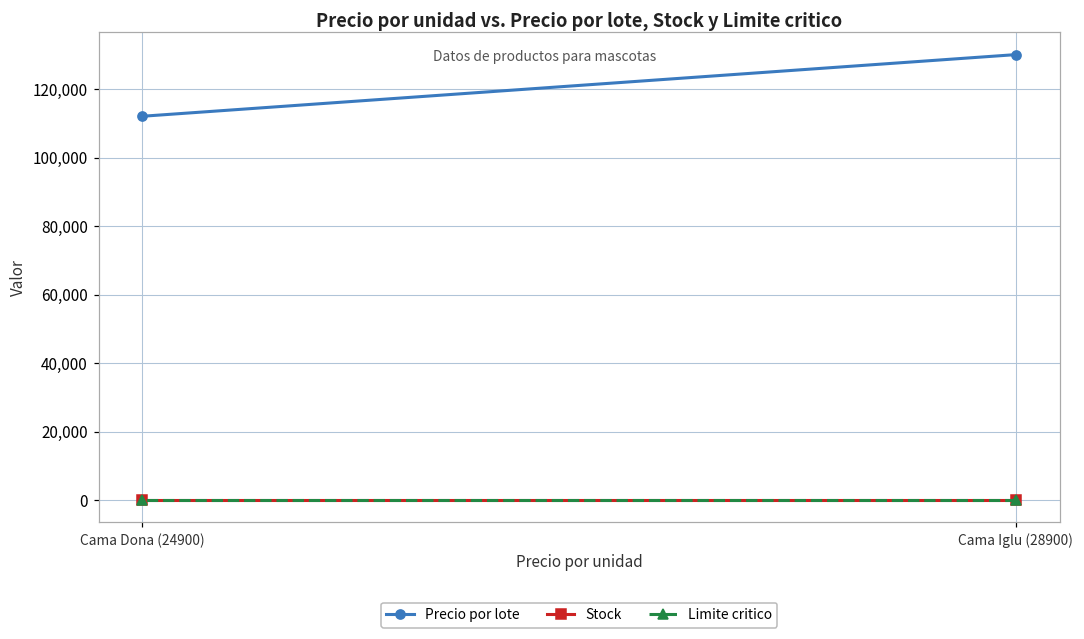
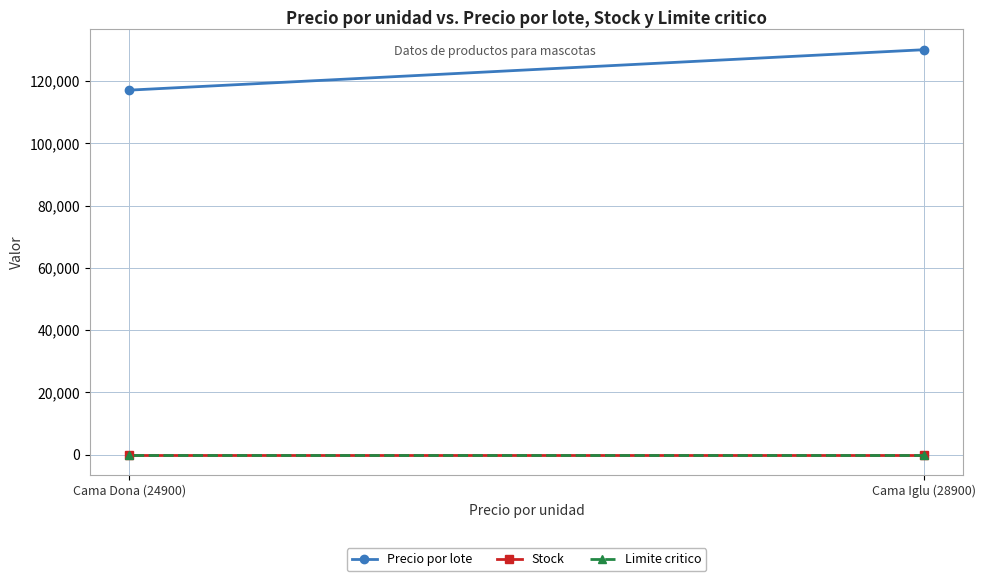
Precio por lote, Cama Dona (24900): 112,000 -> 117,000
